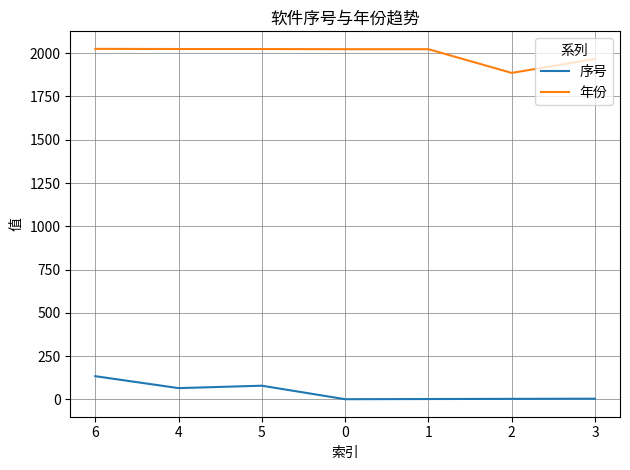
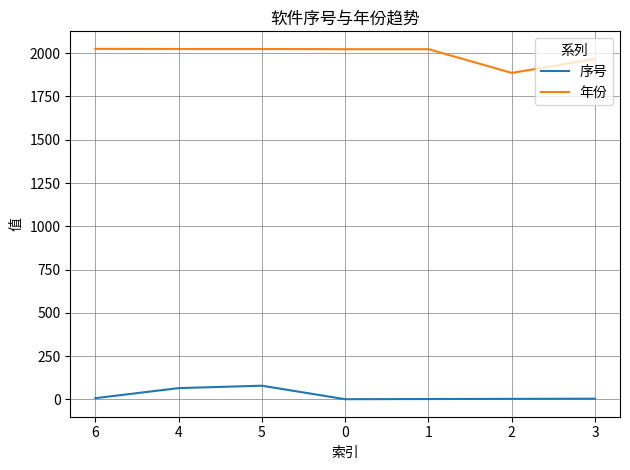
序号, 6: 130 -> 10
